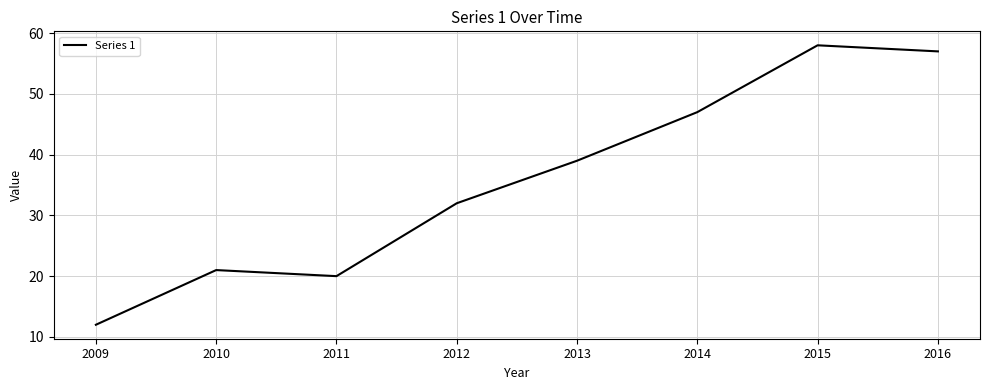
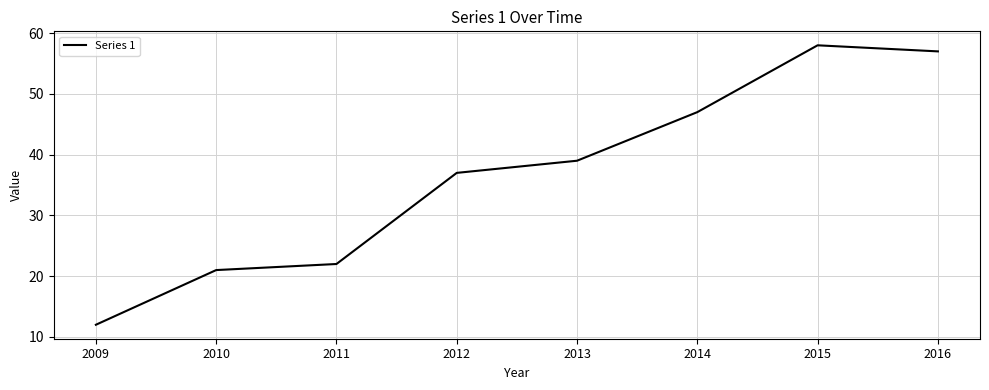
2011: 20 -> 22
2012: 32 -> 37
